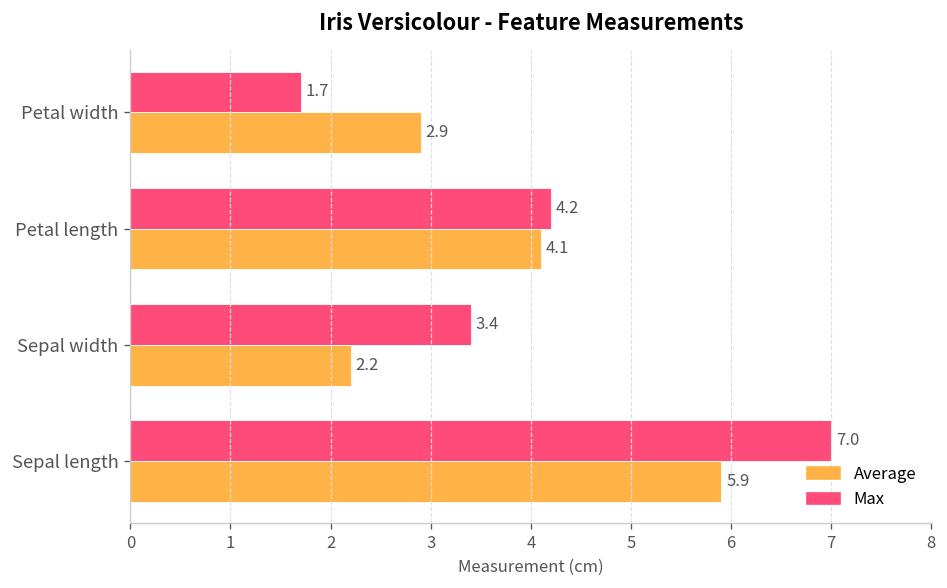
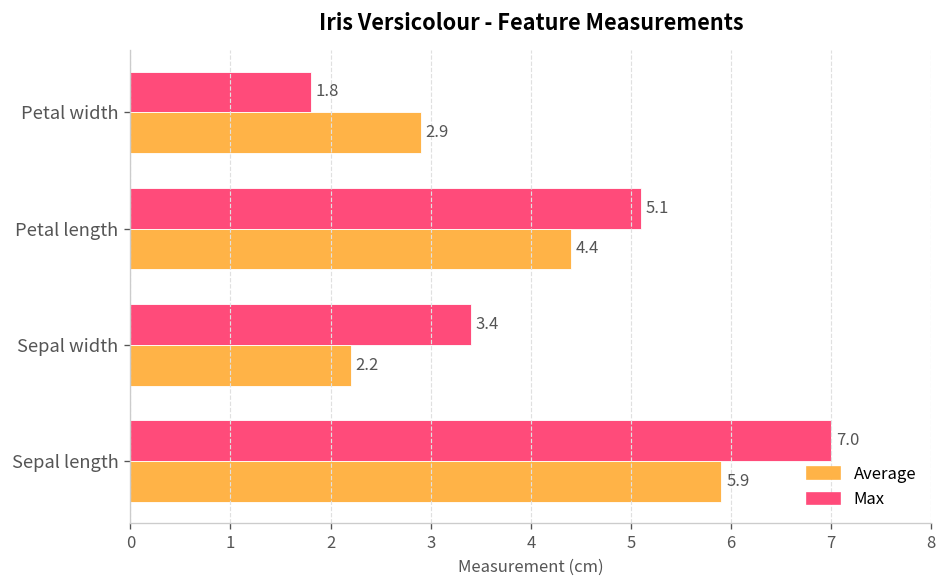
Max, Petal width: 1.7 -> 1.8
Max, Petal length: 4.2 -> 5.1
Average, Petal length: 4.1 -> 4.4
